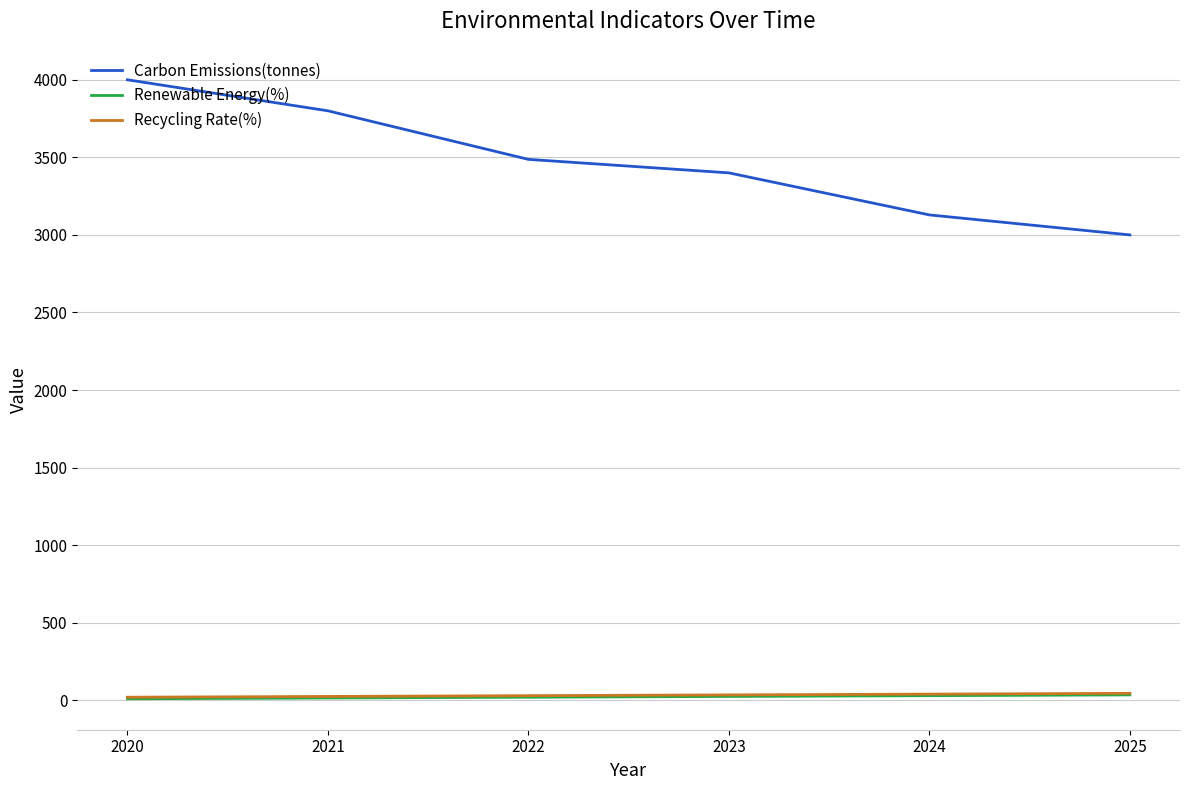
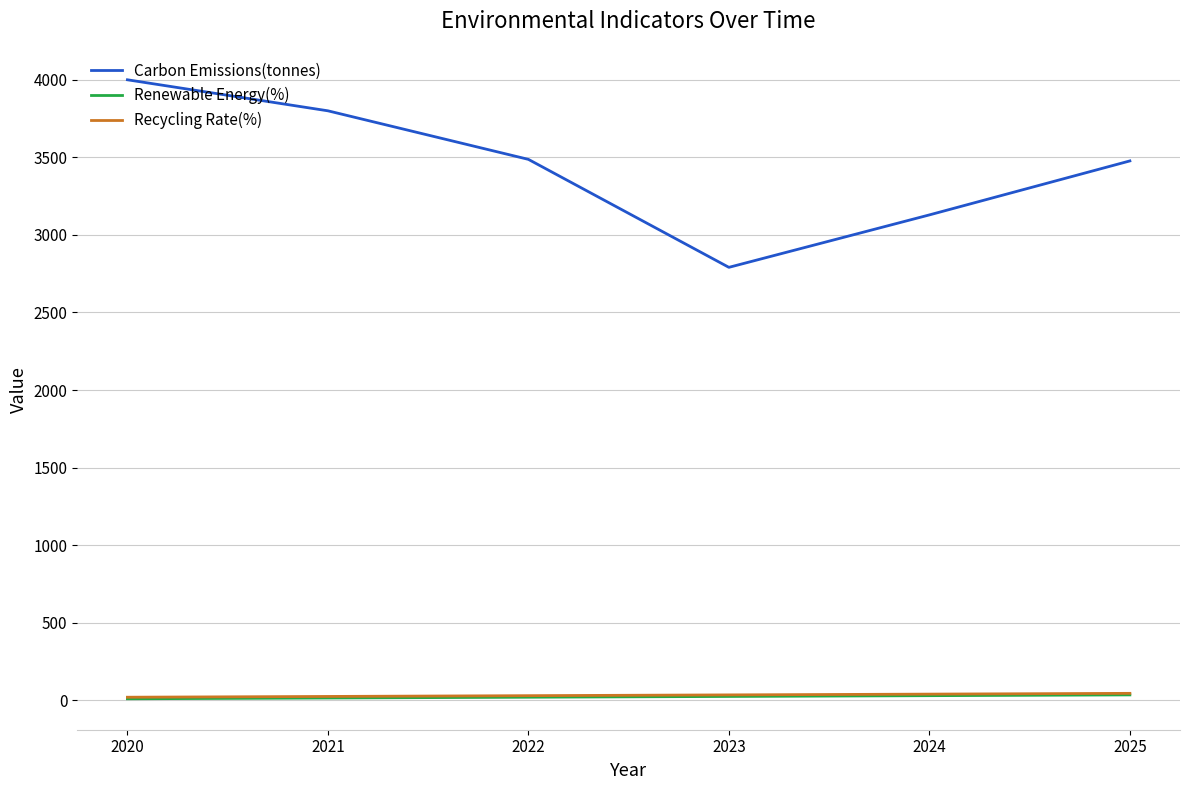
Carbon Emissions(tonnes), 2023: 3400 -> 2790
Carbon Emissions(tonnes), 2025: 3000 -> 3480
